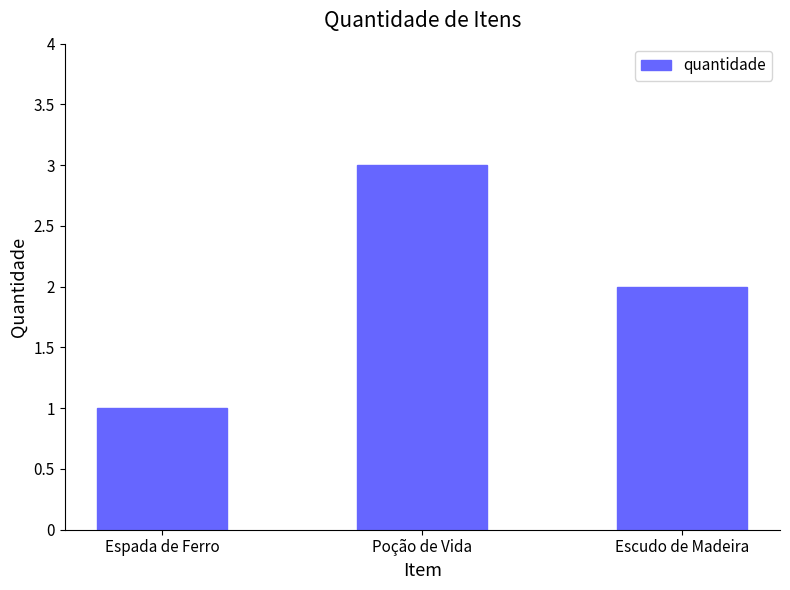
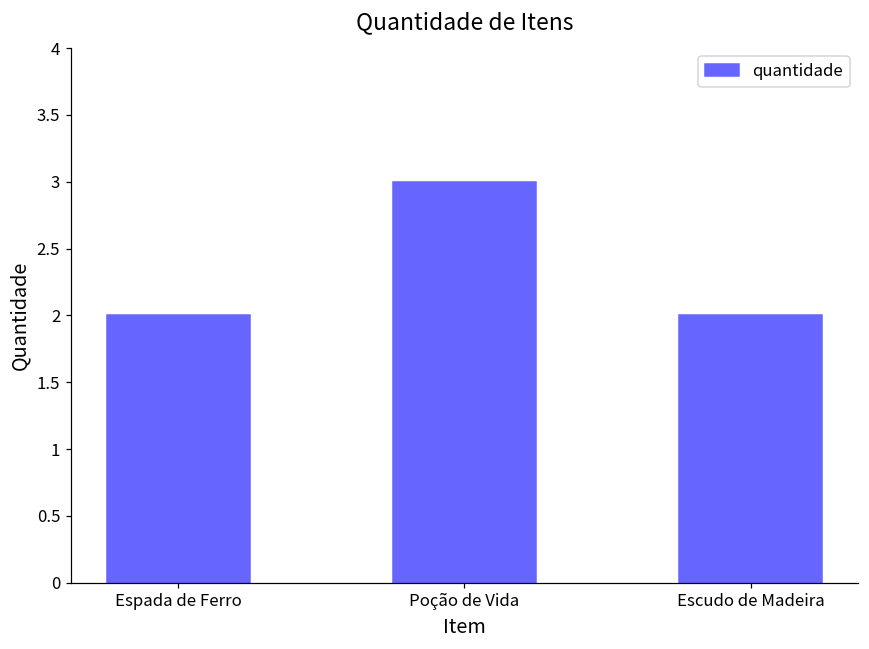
Espada de Ferro: 1 -> 2
